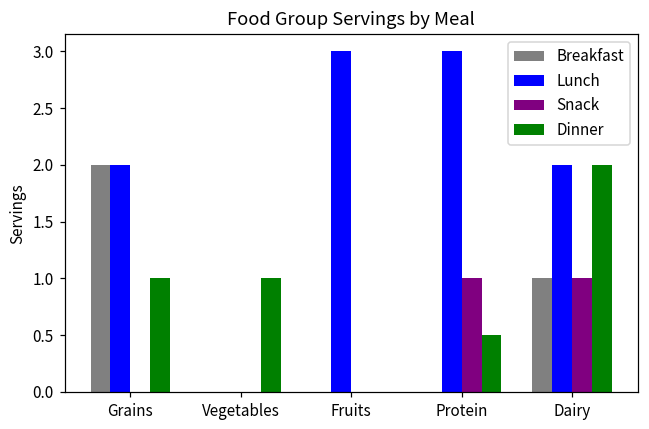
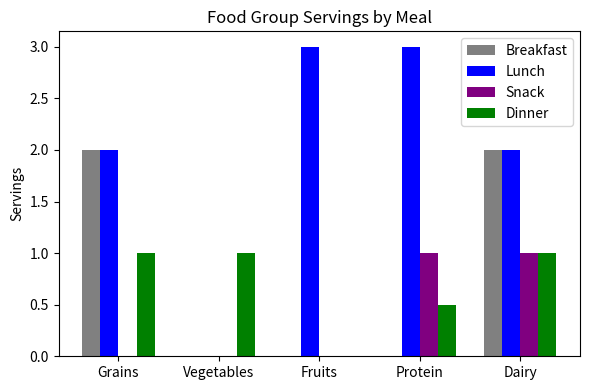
Breakfast, Dairy: 1 -> 2
Dinner, Dairy: 2 -> 1
